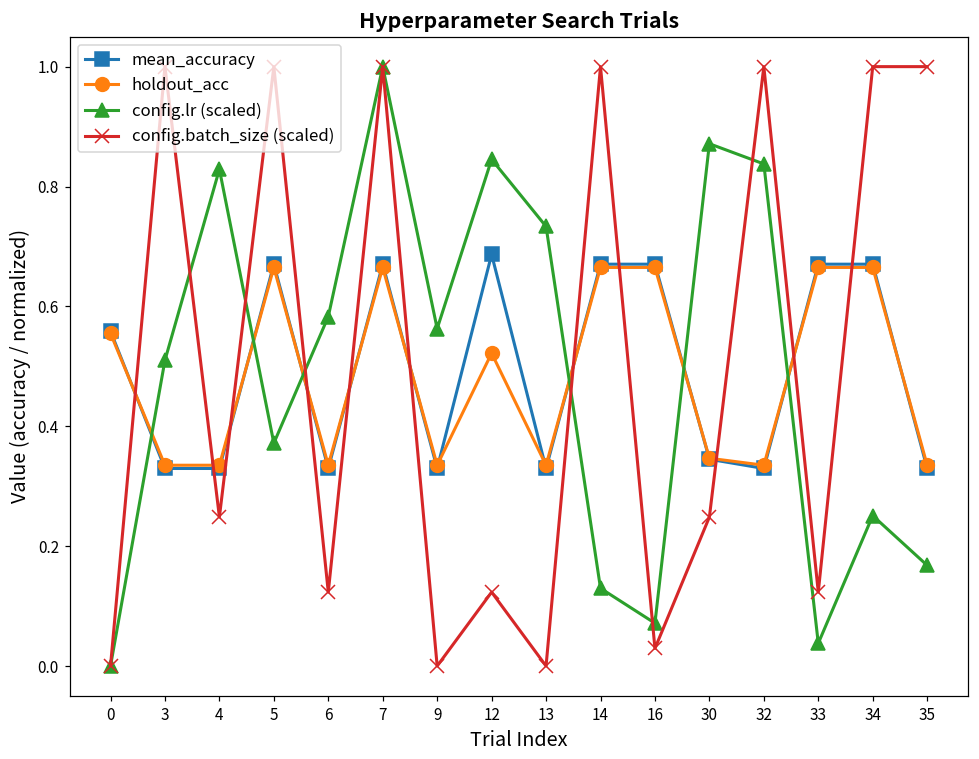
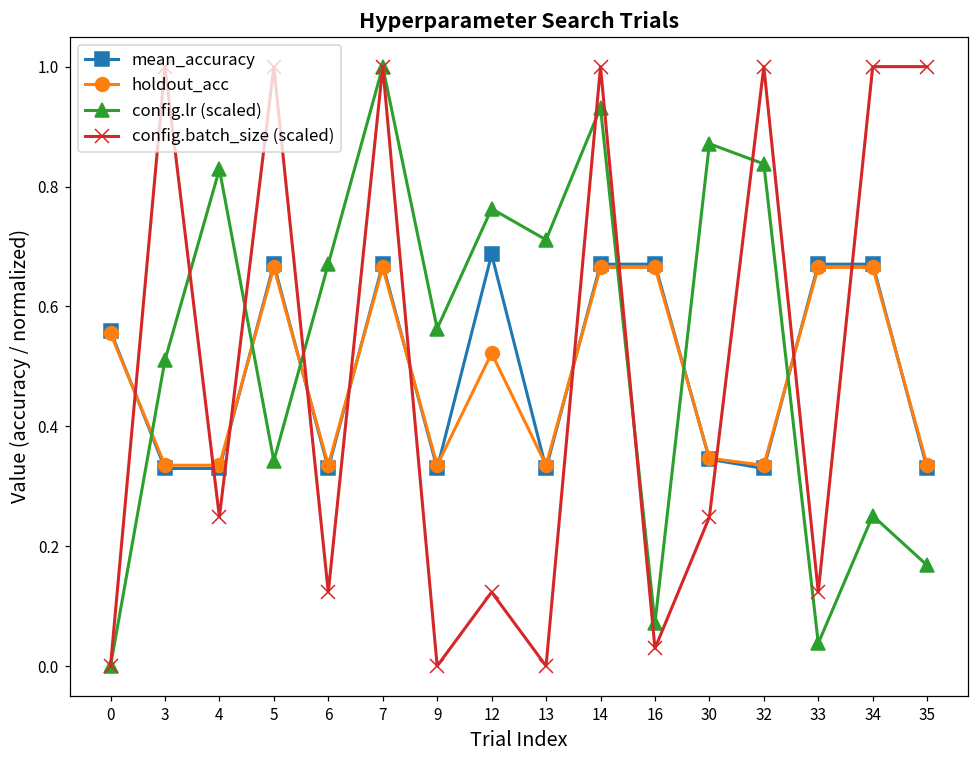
config.lr (scaled), 5: 0.37 -> 0.34
config.lr (scaled), 6: 0.58 -> 0.67
config.lr (scaled), 12: 0.85 -> 0.76
config.lr (scaled), 13: 0.73 -> 0.71
config.lr (scaled), 14: 0.13 -> 0.93
